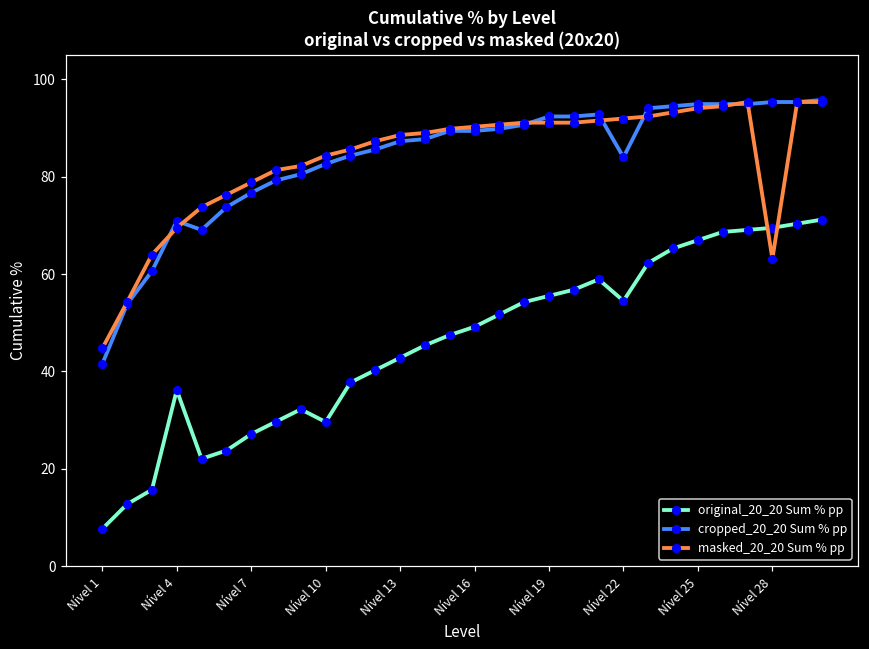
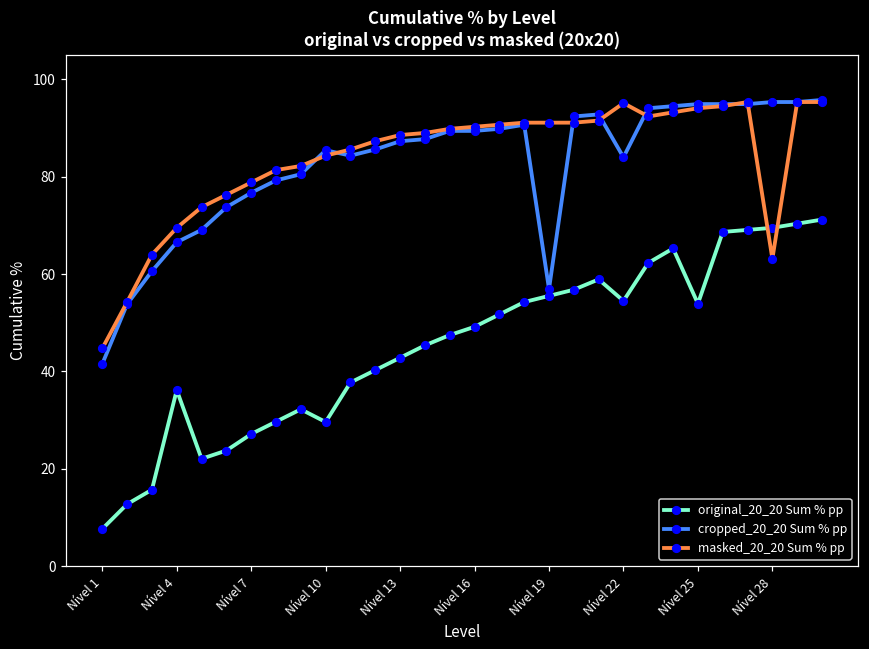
cropped_20_20 Sum % pp, Nível 4: 71 -> 67
cropped_20_20 Sum % pp, Nível 10: 83 -> 85
cropped_20_20 Sum % pp, Nível 19: 92 -> 57
masked_20_20 Sum % pp, Nível 22: 92 -> 95
original_20_20 Sum % pp, Nível 25: 67 -> 54
